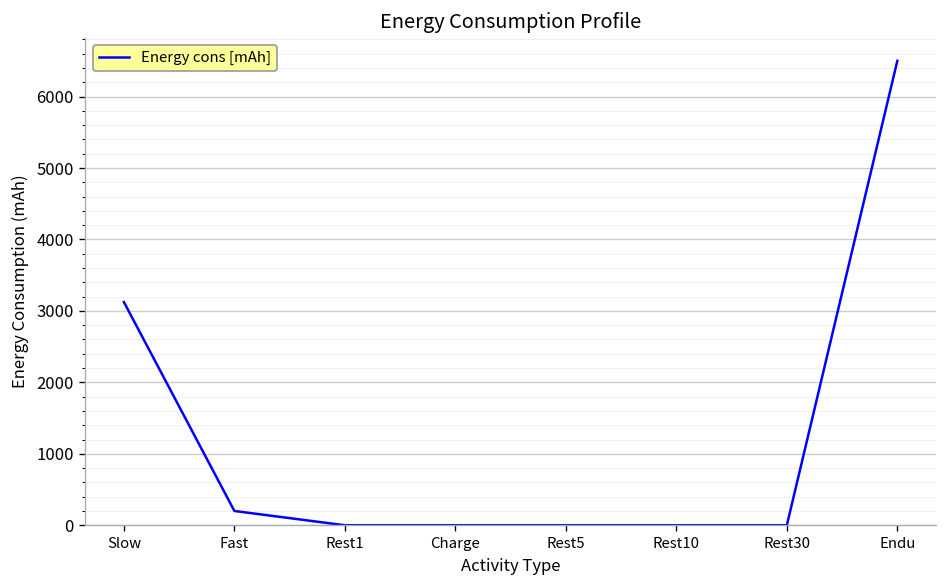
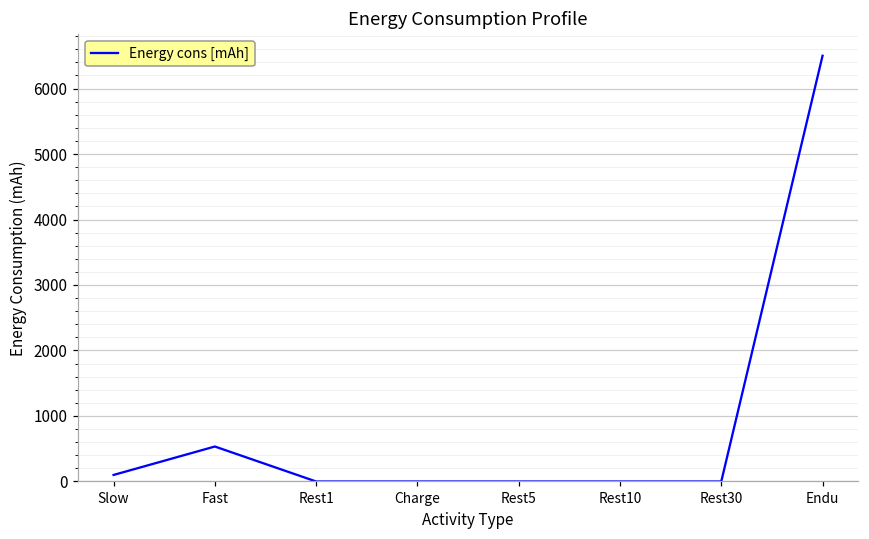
Slow: 3100 -> 100
Fast: 200 -> 500
